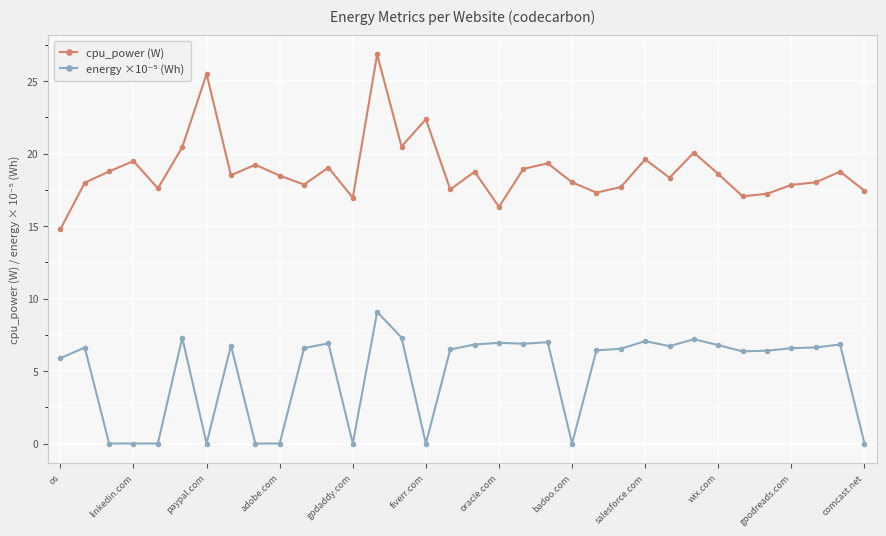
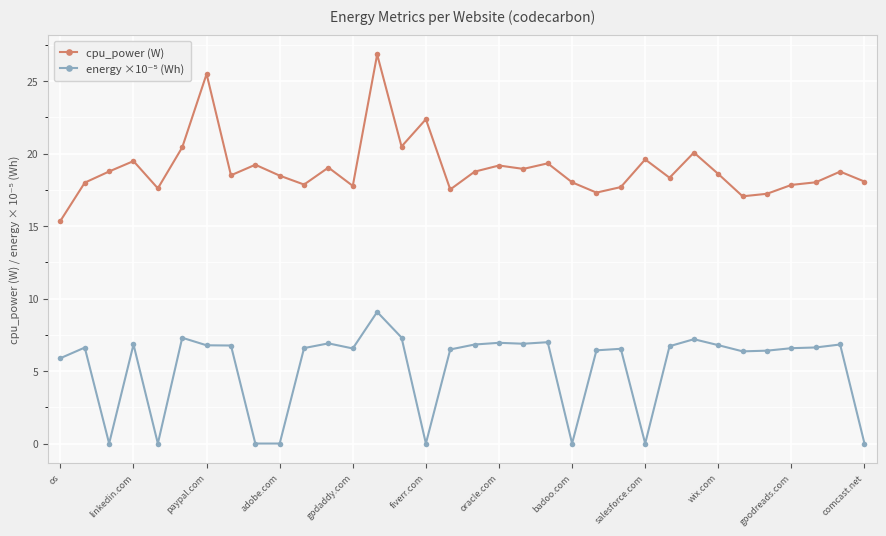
cpu_power (W), os: 14.8 -> 15.4
energy ×10⁻⁵ (Wh), linkedin.com: 0.0 -> 6.8
energy ×10⁻⁵ (Wh), paypal.com: 0.0 -> 6.8
cpu_power (W), godaddy.com: 17.0 -> 17.8
energy ×10⁻⁵ (Wh), godaddy.com: 0.0 -> 6.6
cpu_power (W), oracle.com: 16.3 -> 19.2
energy ×10⁻⁵ (Wh), salesforce.com: 7.1 -> 0.0
cpu_power (W), comcast.net: 17.4 -> 18.1
